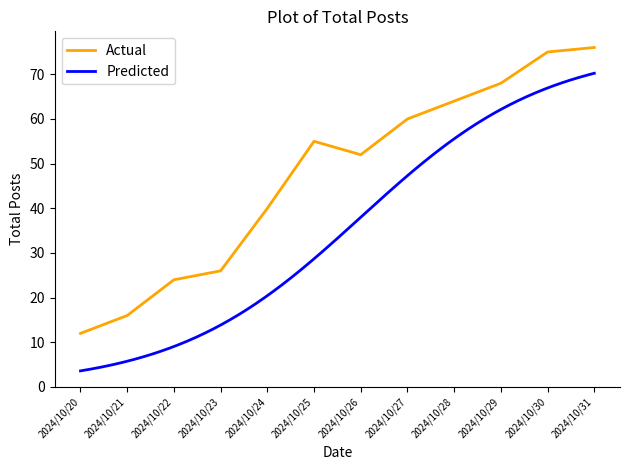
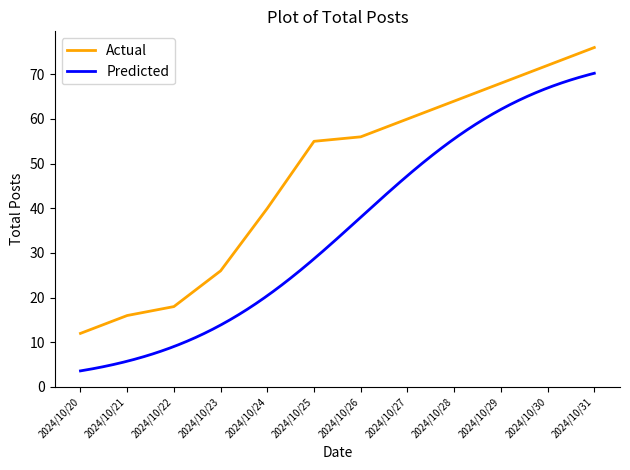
Actual, 2024/10/22: 24 -> 18
Actual, 2024/10/26: 52 -> 56
Actual, 2024/10/30: 75 -> 72
